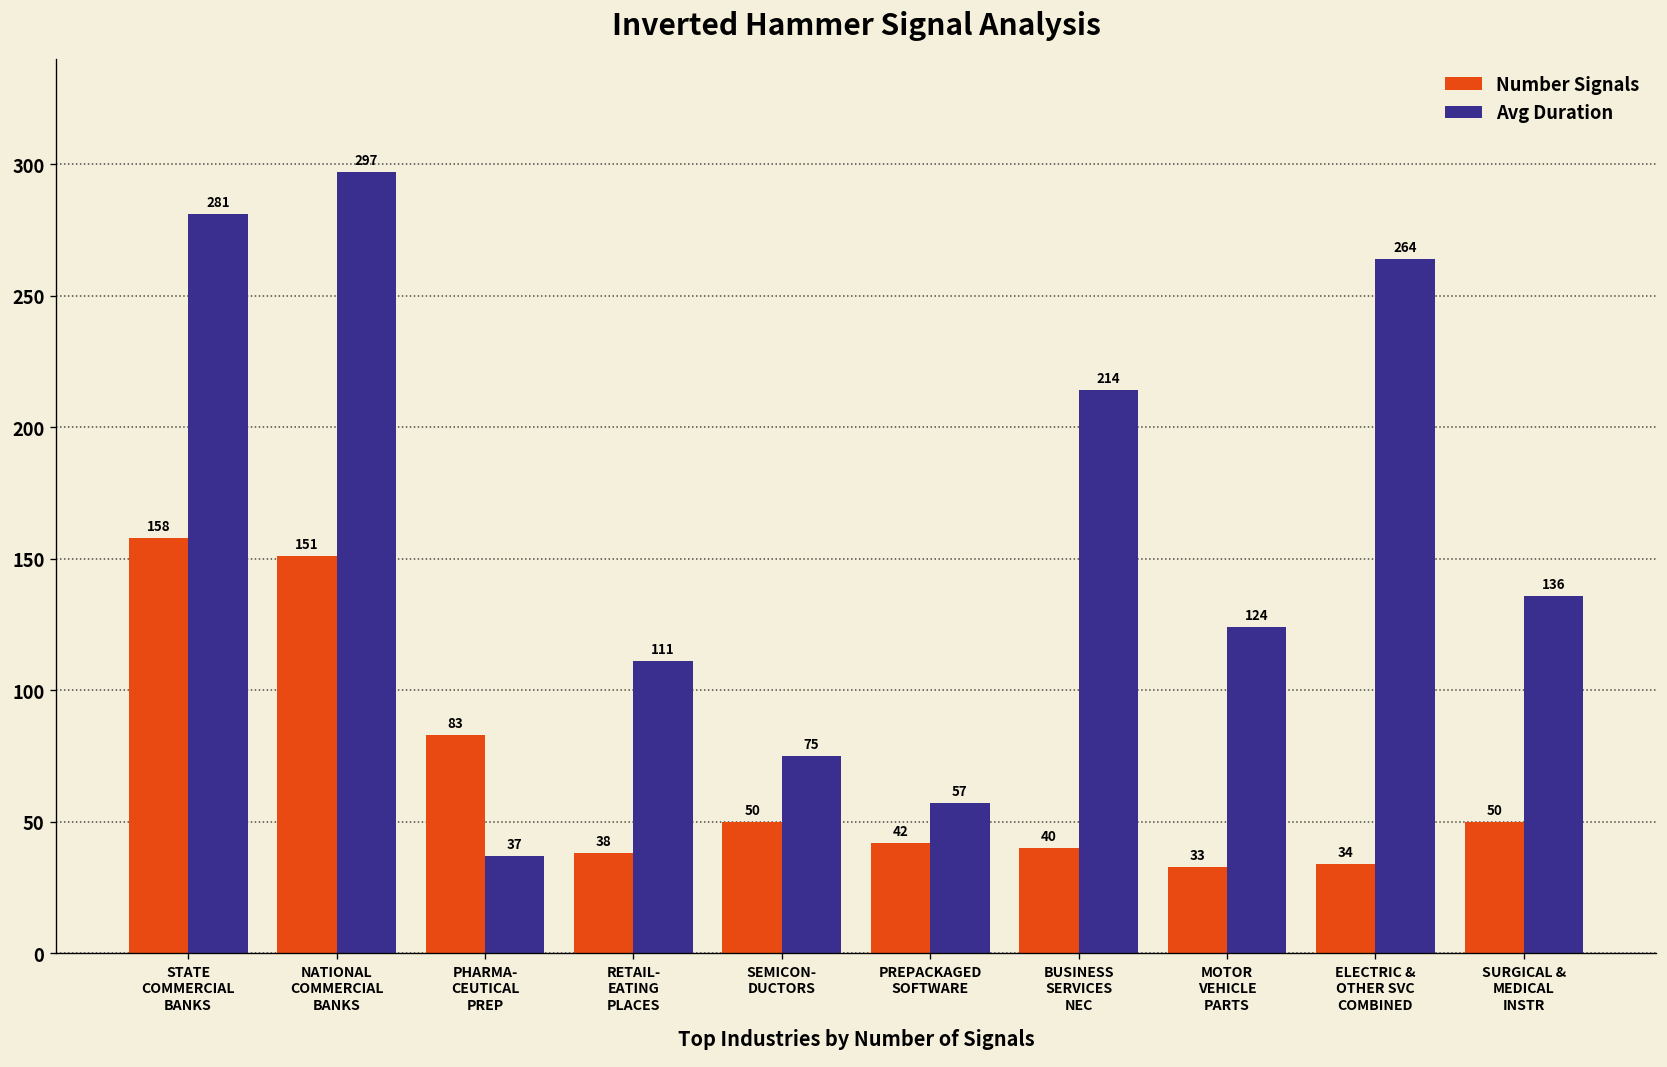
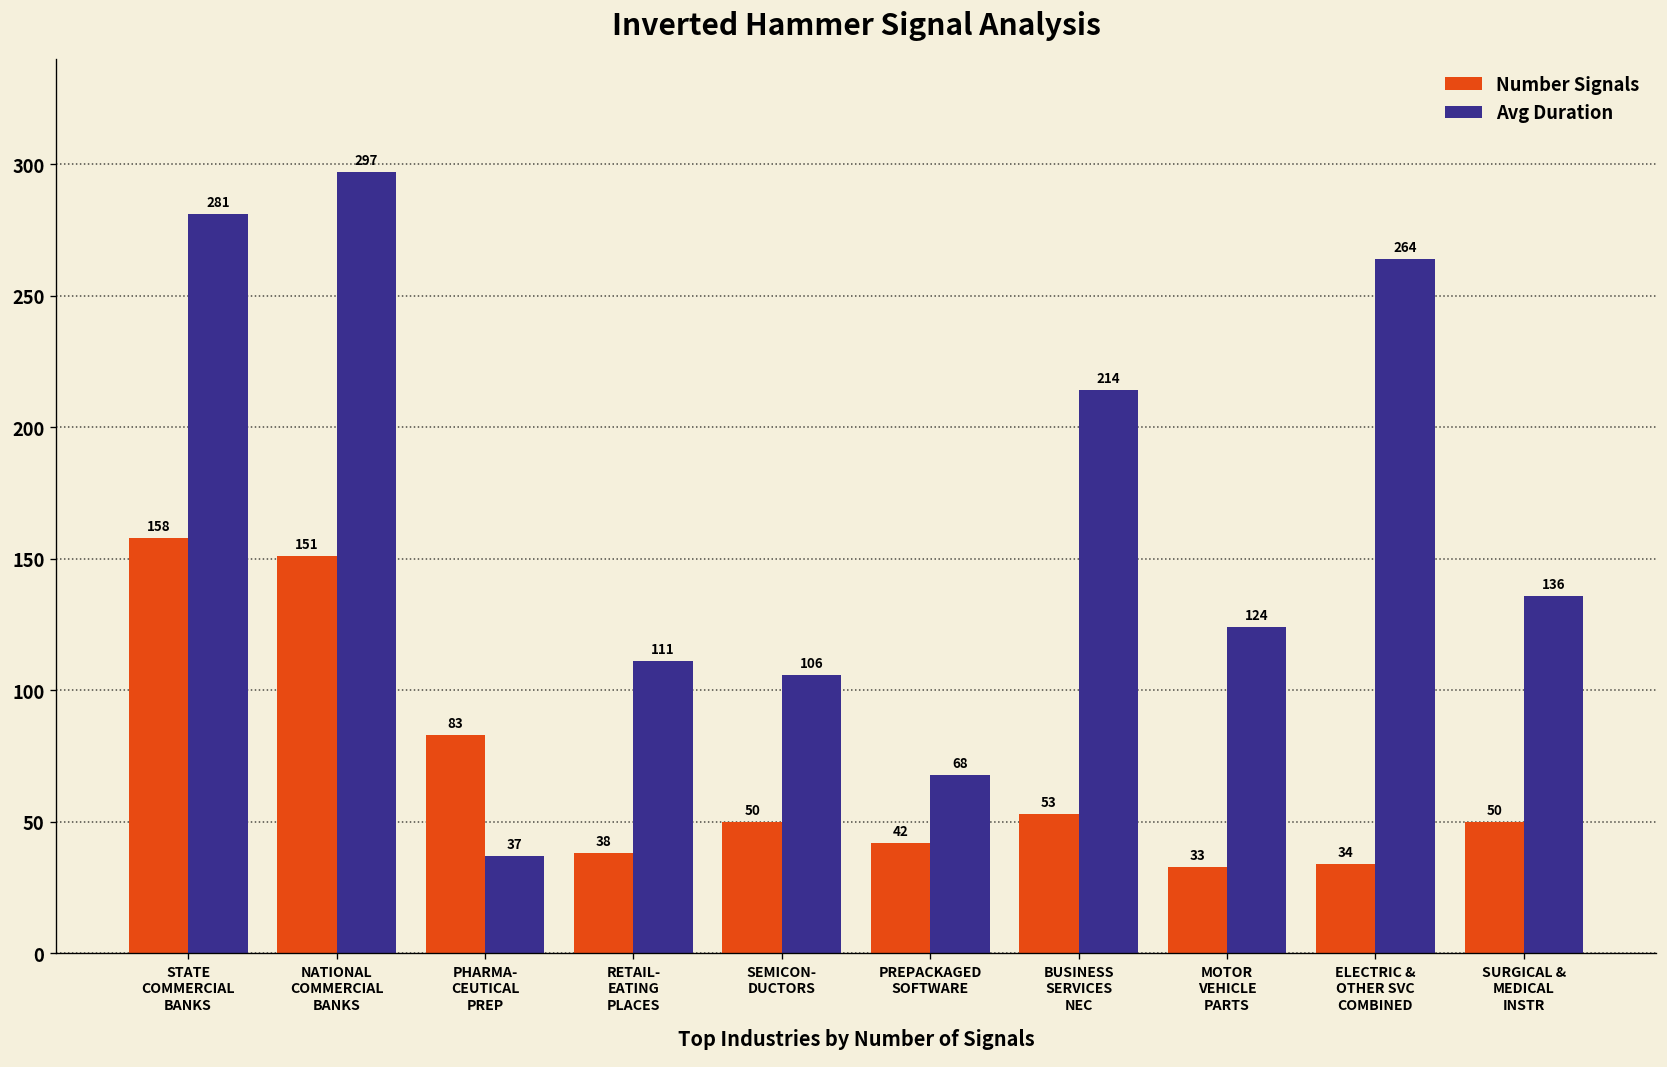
Avg Duration, SEMICON- DUCTORS: 75 -> 106
Avg Duration, PREPACKAGED SOFTWARE: 57 -> 68
Number Signals, BUSINESS SERVICES NEC: 40 -> 53
